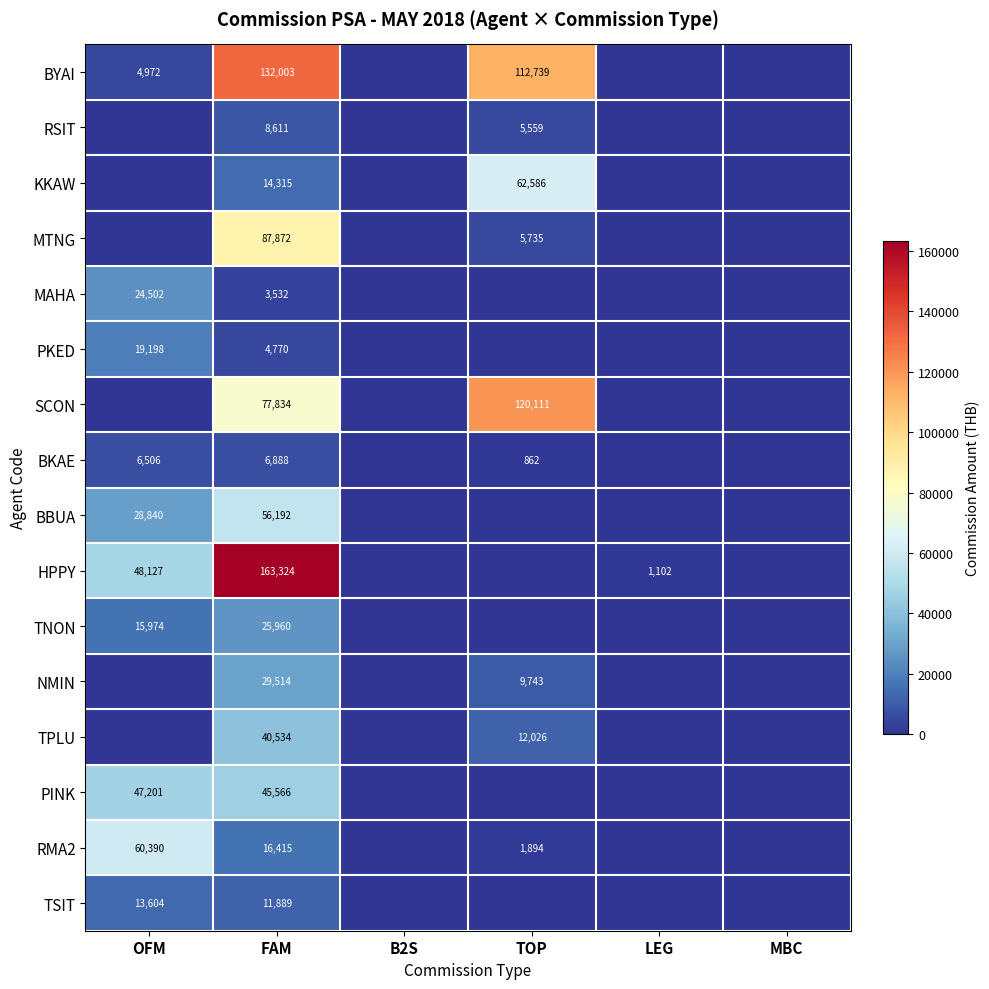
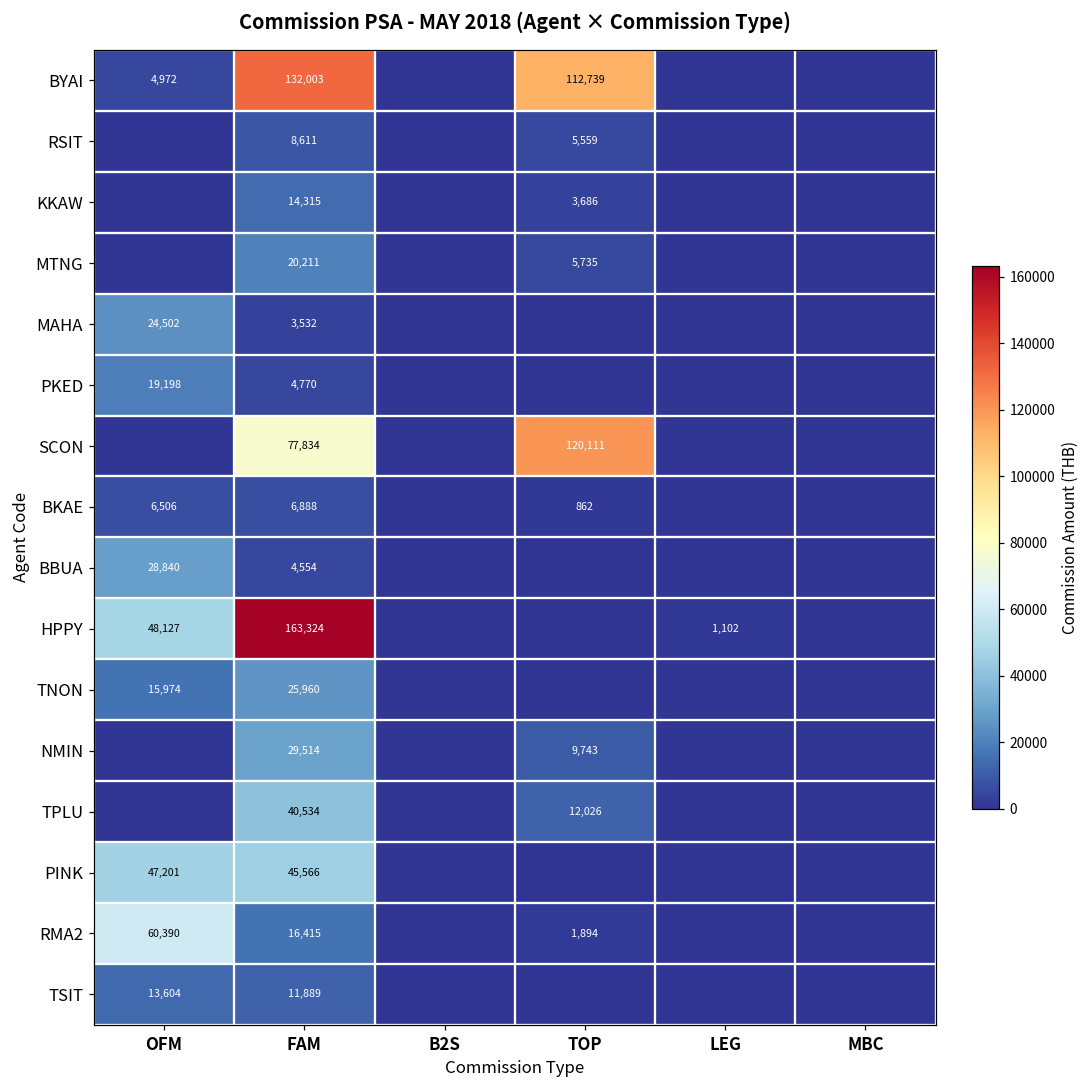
KKAW, TOP: 62,586 -> 3,686
MTNG, FAM: 87,872 -> 20,211
BBUA, FAM: 56,192 -> 4,554
